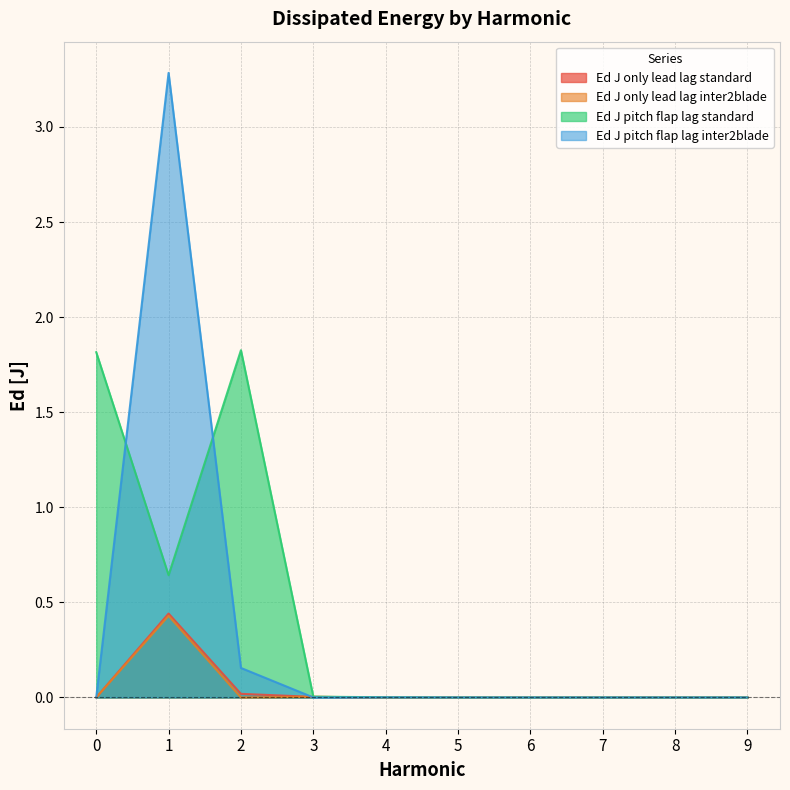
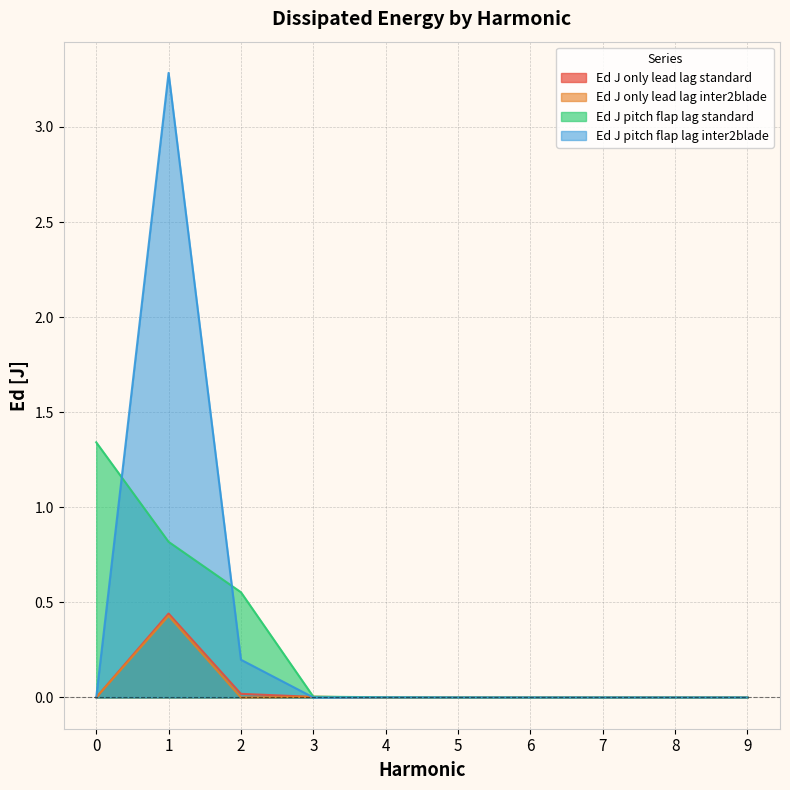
Ed J pitch flap lag standard, 0: 1.82 -> 1.34
Ed J pitch flap lag standard, 1: 0.64 -> 0.82
Ed J pitch flap lag standard, 2: 1.83 -> 0.55
Ed J pitch flap lag inter2blade, 2: 0.16 -> 0.20
